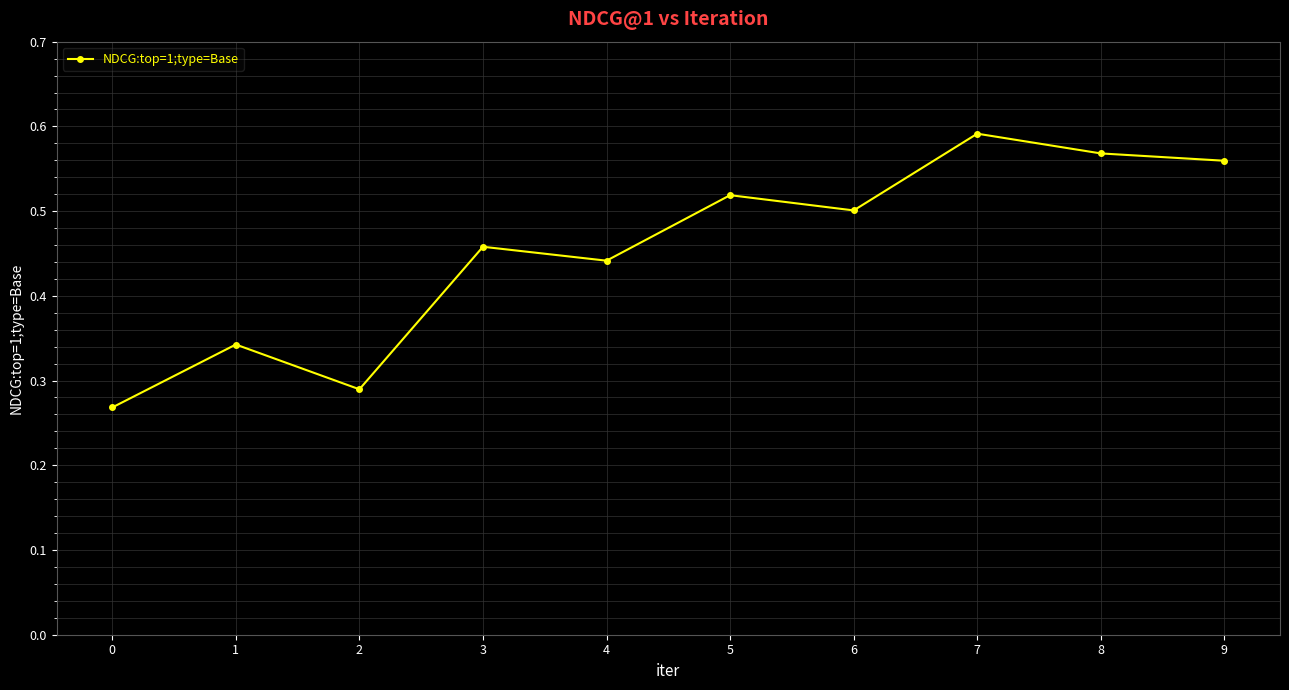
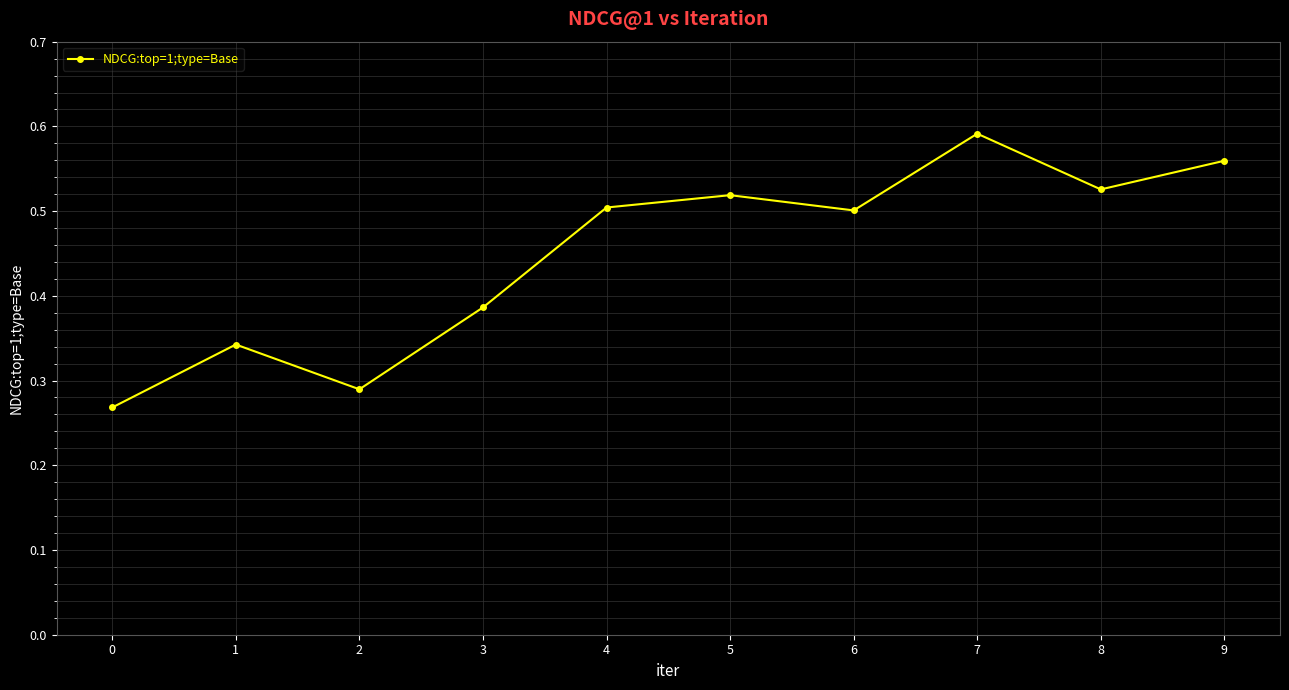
3: 0.46 -> 0.39
4: 0.44 -> 0.50
8: 0.57 -> 0.53
